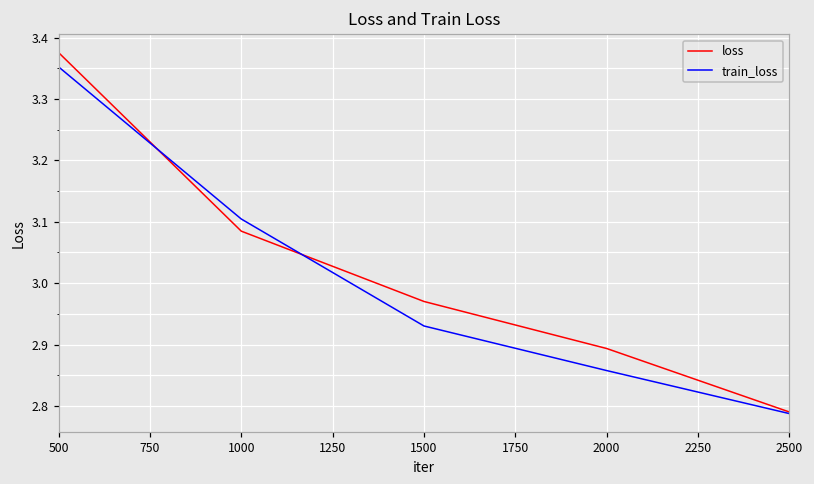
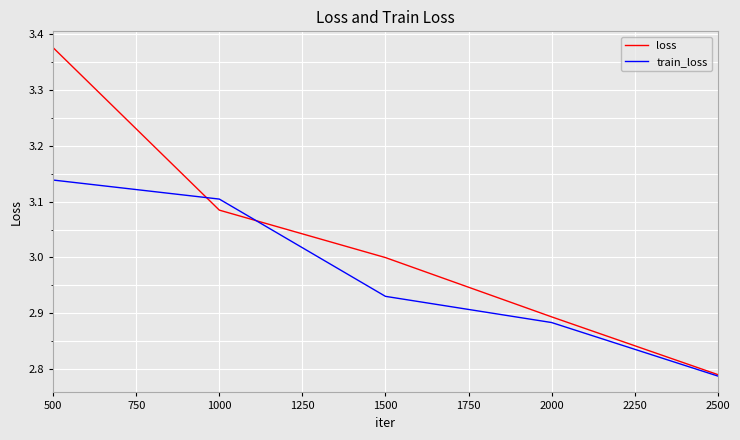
train_loss, 500: 3.35 -> 3.14
loss, 1500: 2.97 -> 3.00
train_loss, 2000: 2.86 -> 2.88
